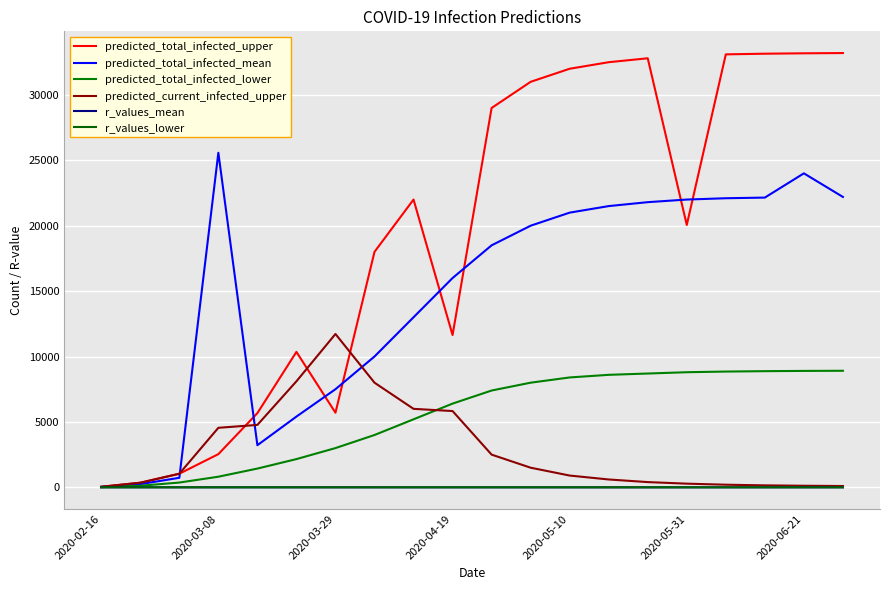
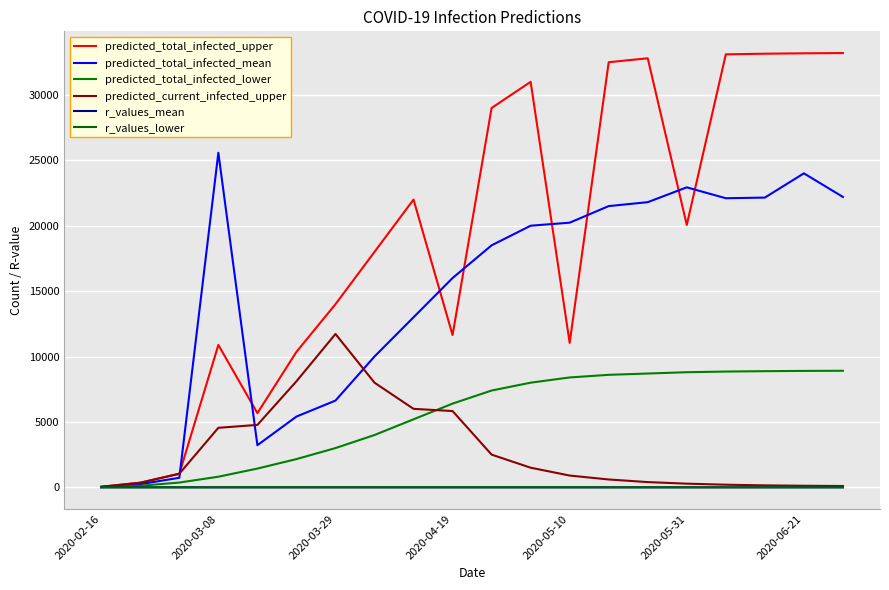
predicted_total_infected_upper, 2020-03-08: 2500 -> 10900
predicted_total_infected_upper, 2020-03-29: 5700 -> 14000
predicted_total_infected_mean, 2020-03-29: 7500 -> 6600
predicted_total_infected_upper, 2020-05-10: 32000 -> 11000
predicted_total_infected_mean, 2020-05-10: 21000 -> 20200
predicted_total_infected_mean, 2020-05-31: 22000 -> 22900
